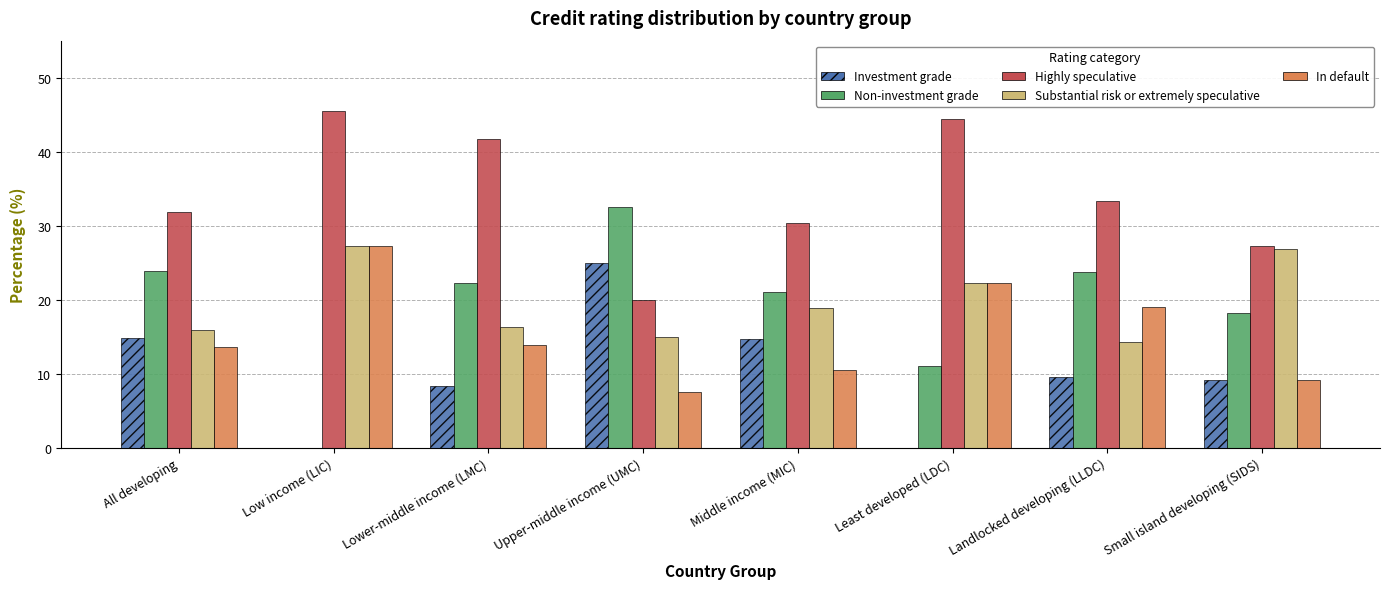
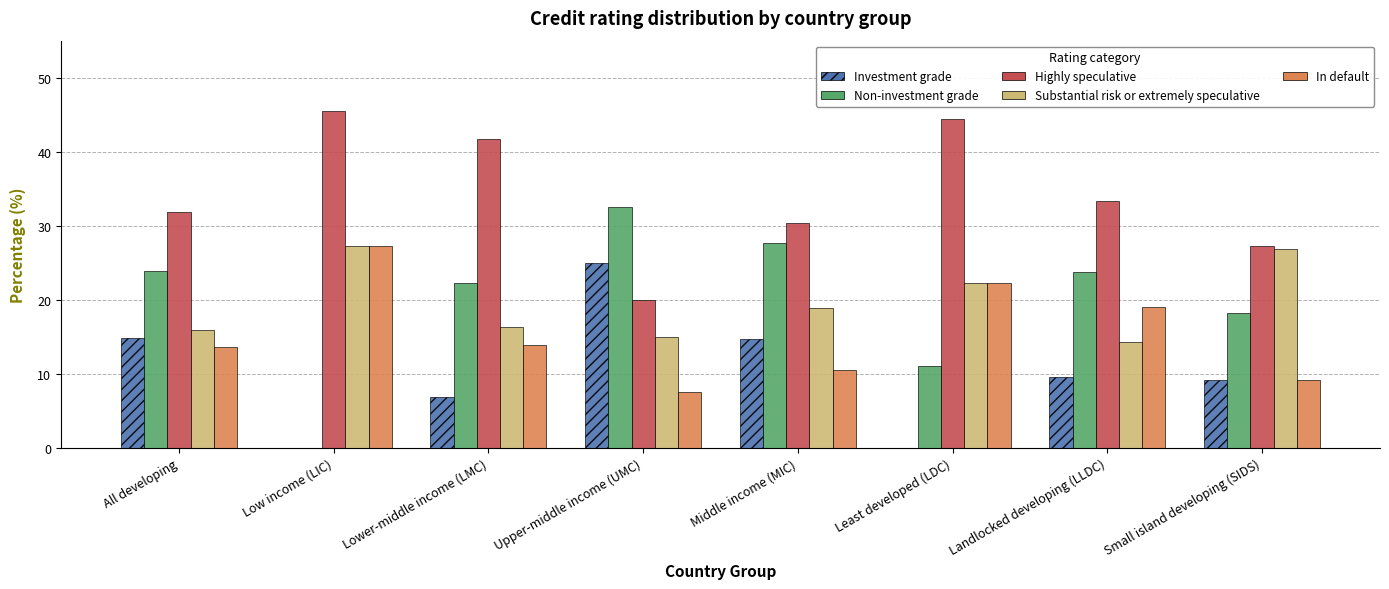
Investment grade, Lower-middle income (LMC): 8 -> 7
Non-investment grade, Middle income (MIC): 21 -> 28
